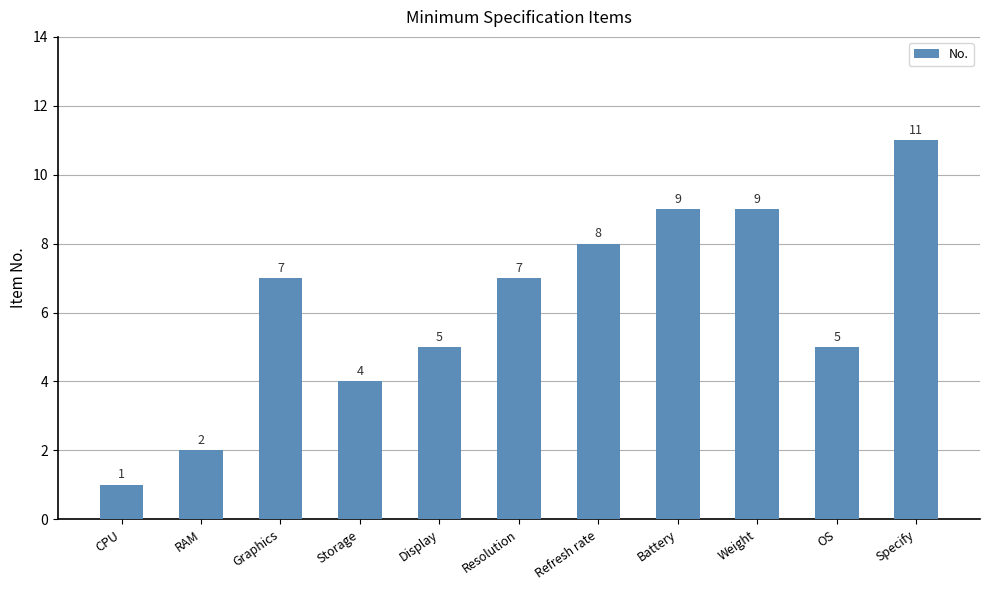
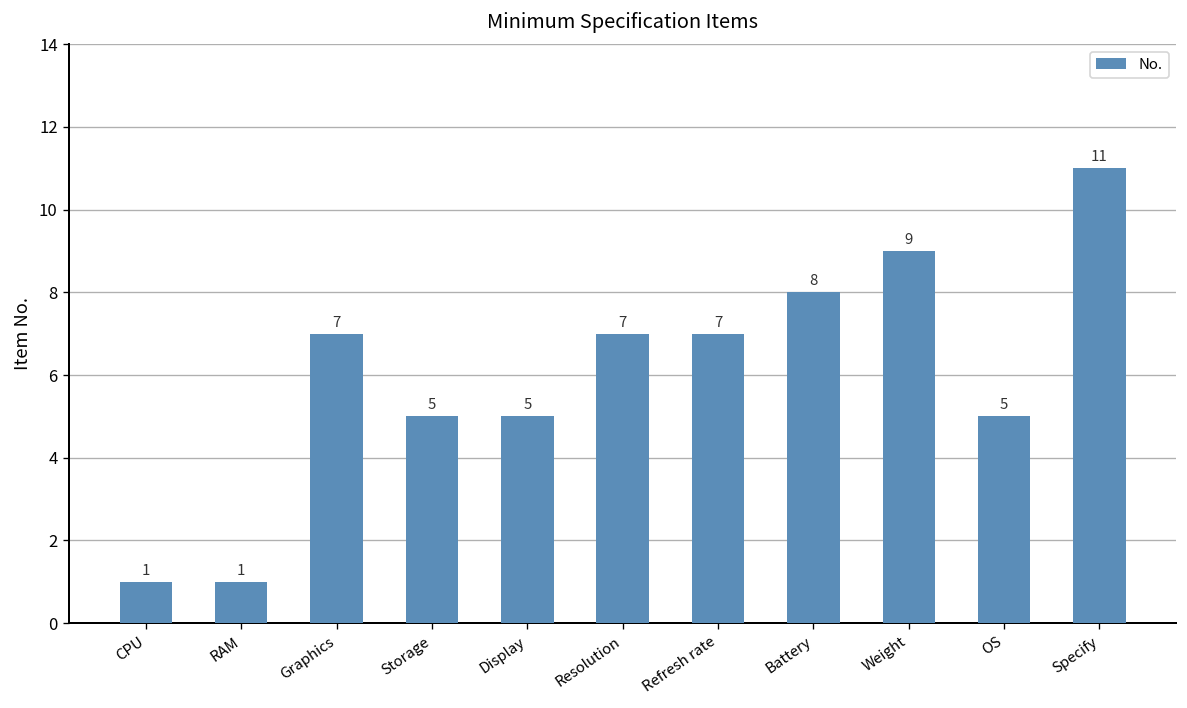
RAM: 2 -> 1
Storage: 4 -> 5
Refresh rate: 8 -> 7
Battery: 9 -> 8
